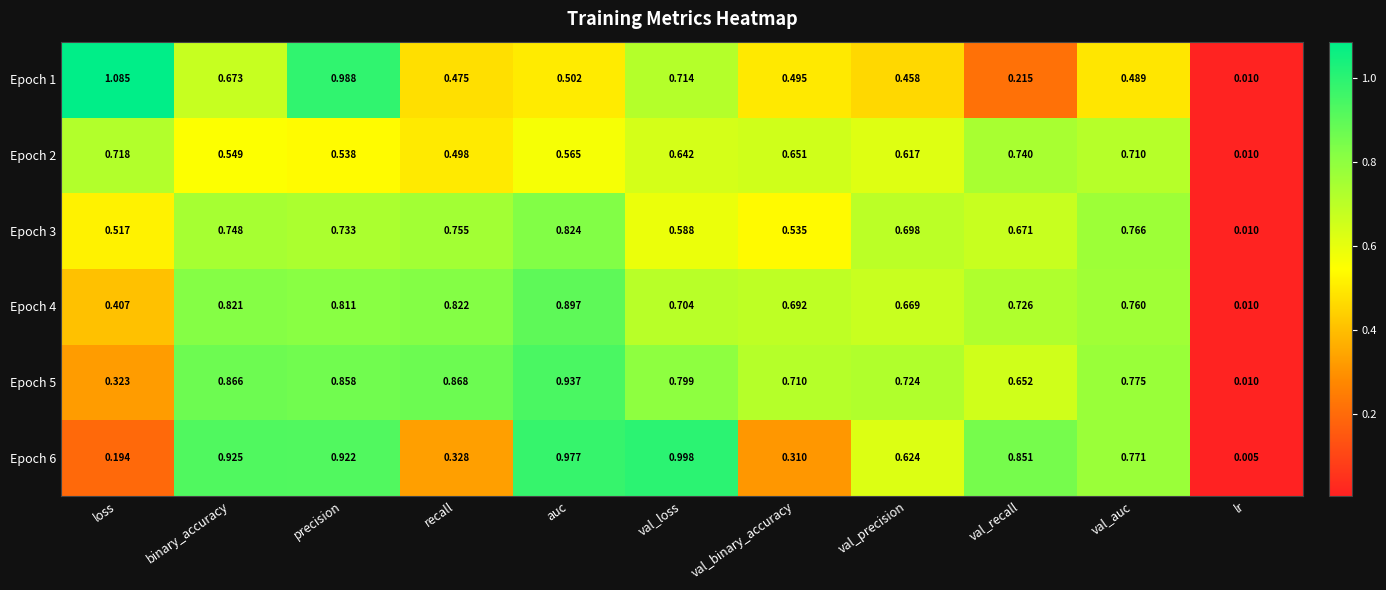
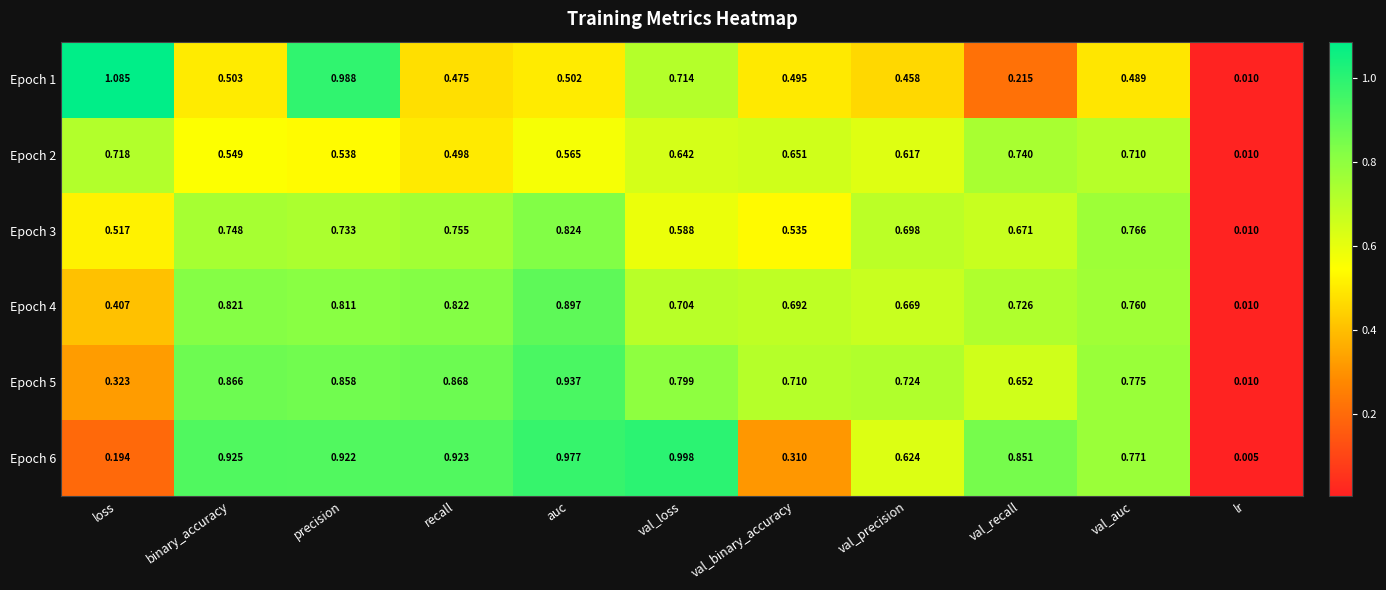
Epoch 1, binary_accuracy: 0.673 -> 0.503
Epoch 6, recall: 0.328 -> 0.923
